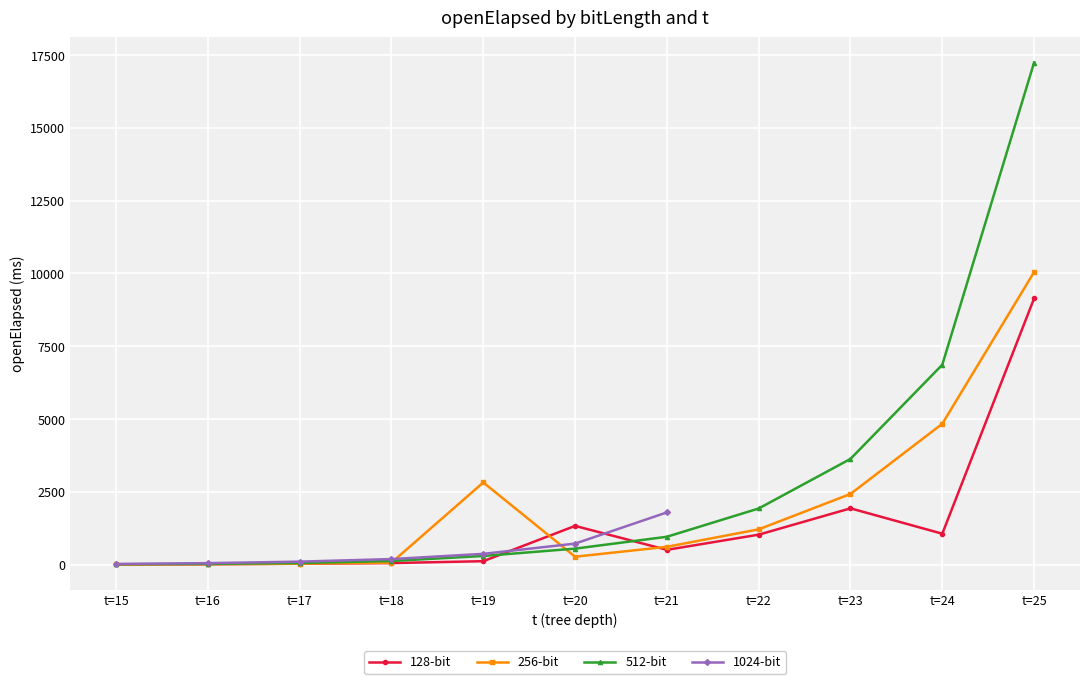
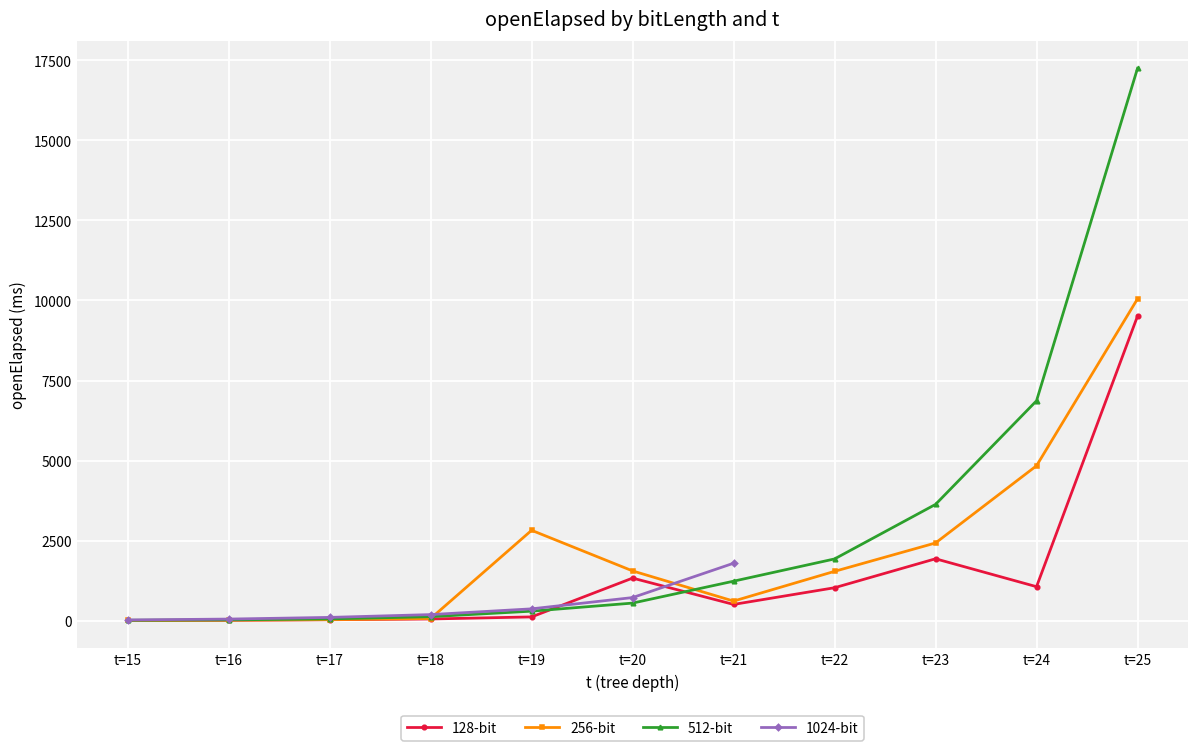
256-bit, t=20: 300 -> 1600
512-bit, t=21: 1000 -> 1200
256-bit, t=22: 1200 -> 1500
128-bit, t=25: 9100 -> 9500
